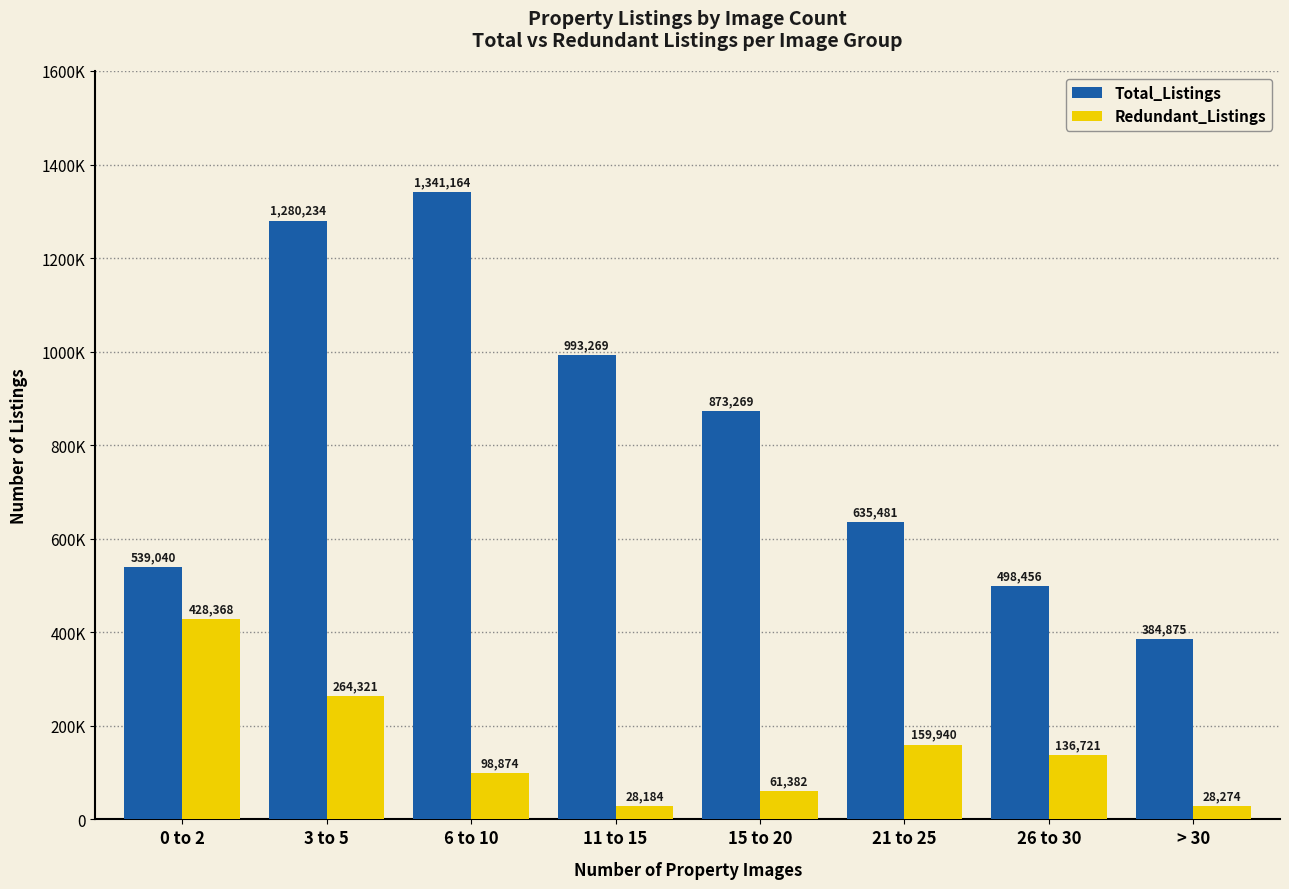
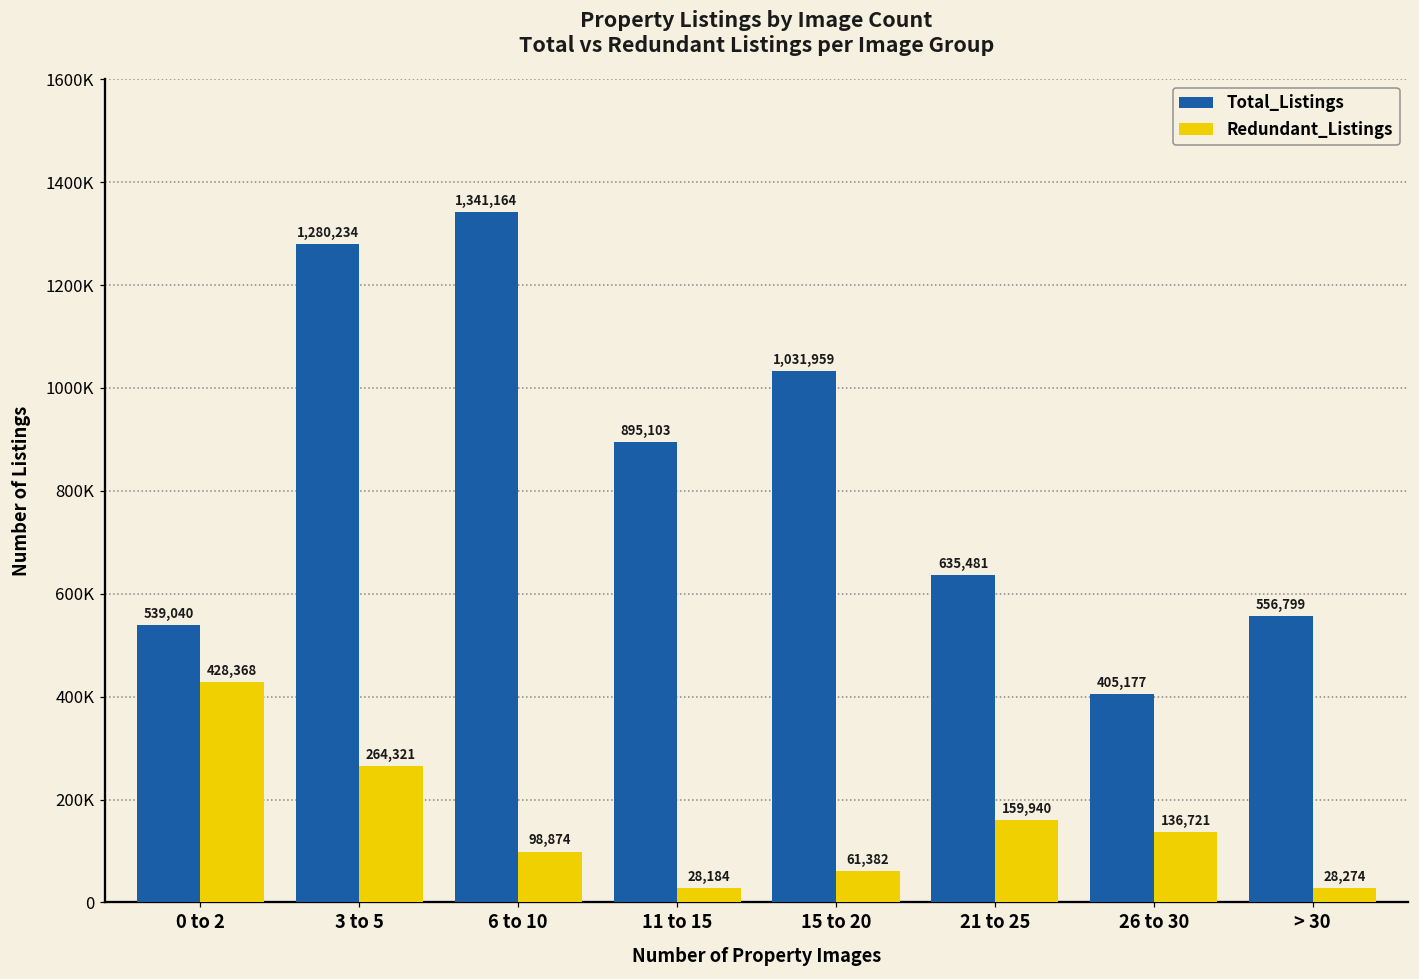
Total_Listings, 11 to 15: 993,269 -> 895,103
Total_Listings, 15 to 20: 873,269 -> 1,031,959
Total_Listings, 26 to 30: 498,456 -> 405,177
Total_Listings, > 30: 384,875 -> 556,799
